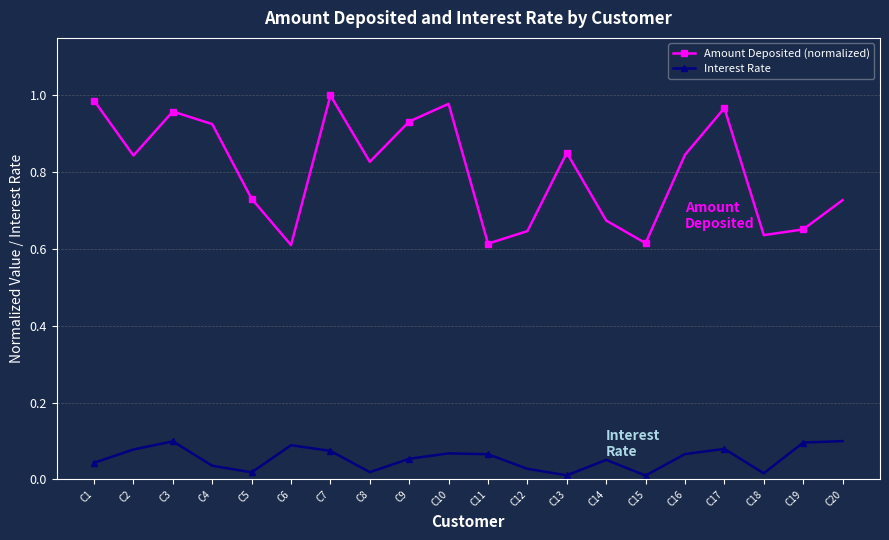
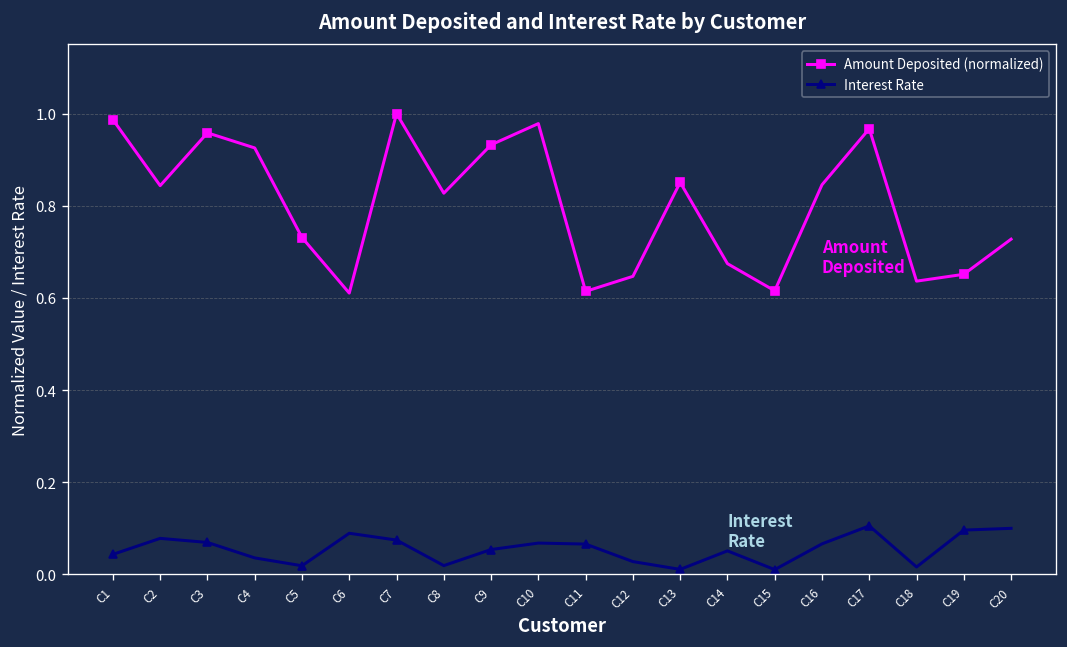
Interest Rate, C3: 0.10 -> 0.07
Interest Rate, C17: 0.08 -> 0.11
